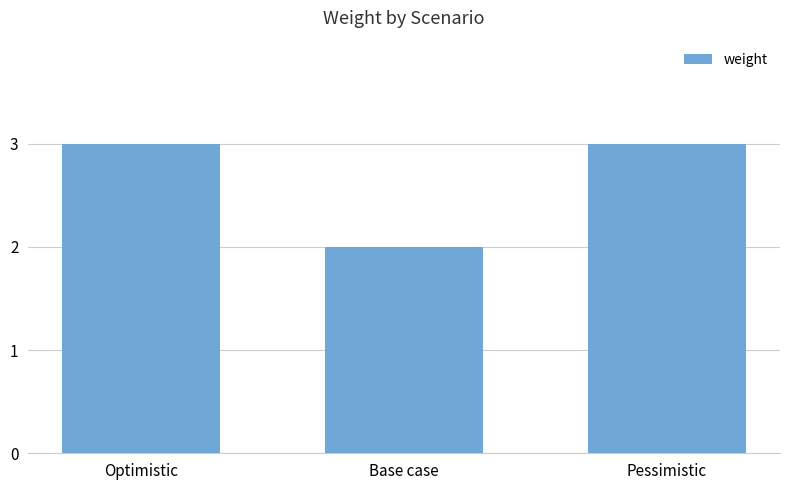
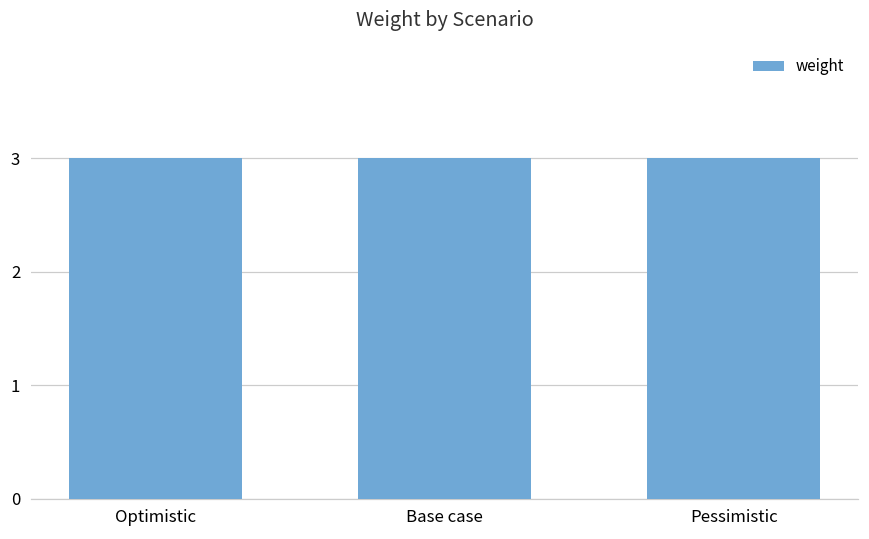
Base case: 2 -> 3
